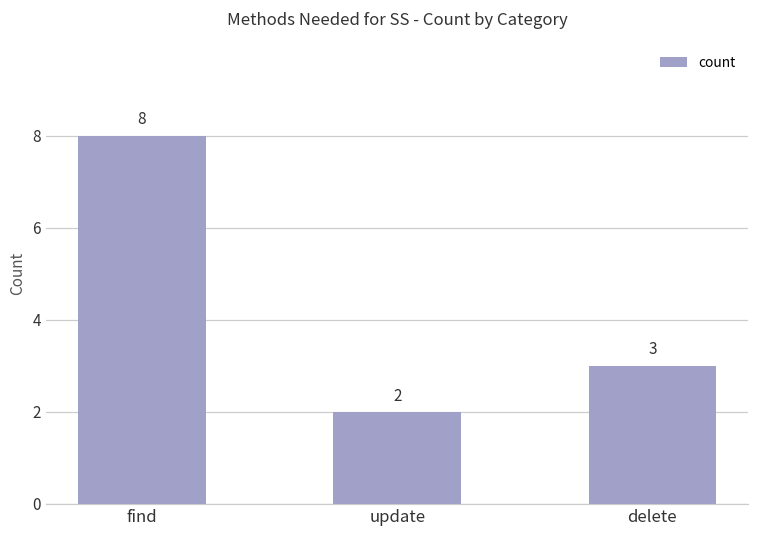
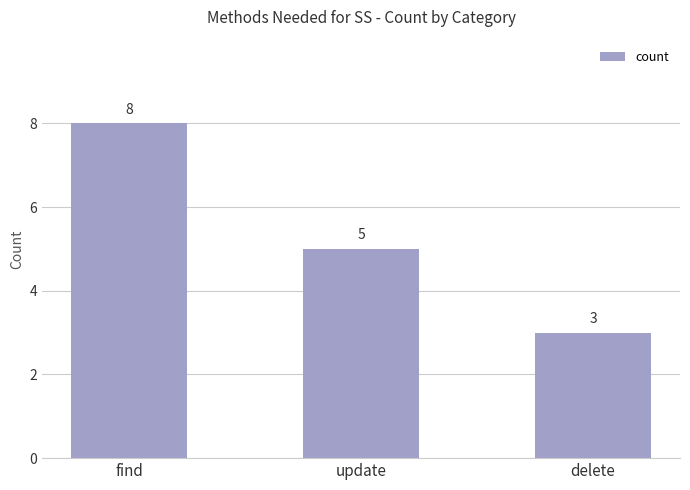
update: 2 -> 5
